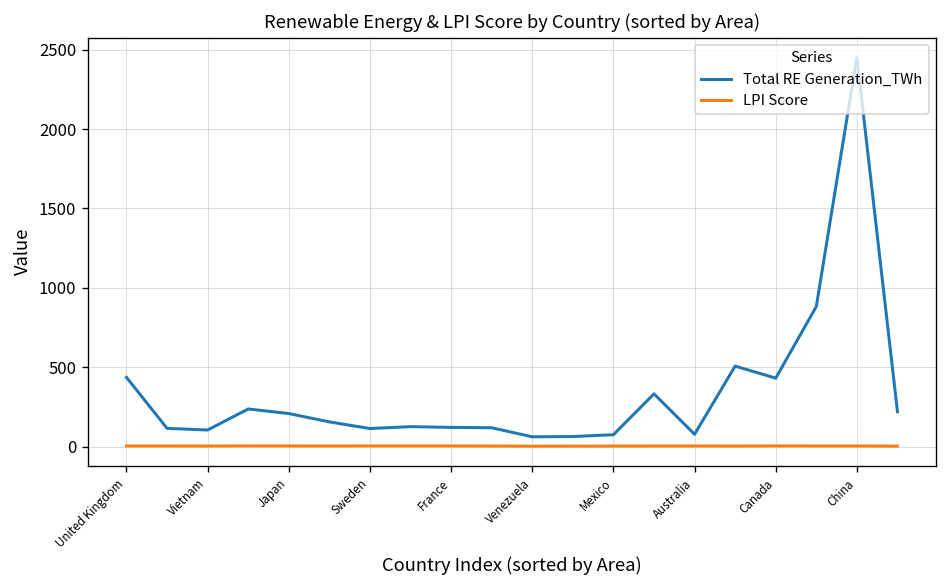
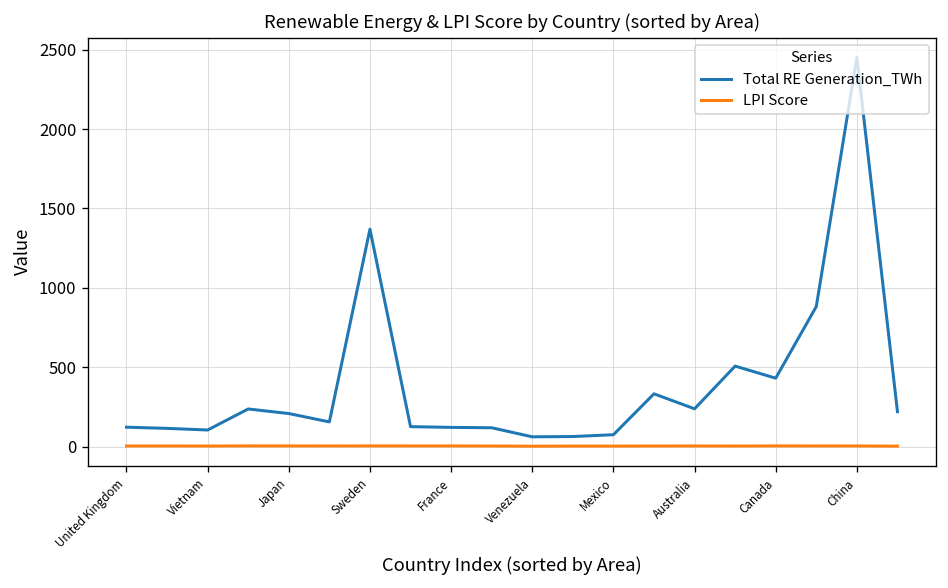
Total RE Generation_TWh, United Kingdom: 440 -> 120
Total RE Generation_TWh, Sweden: 110 -> 1370
Total RE Generation_TWh, Australia: 80 -> 240
